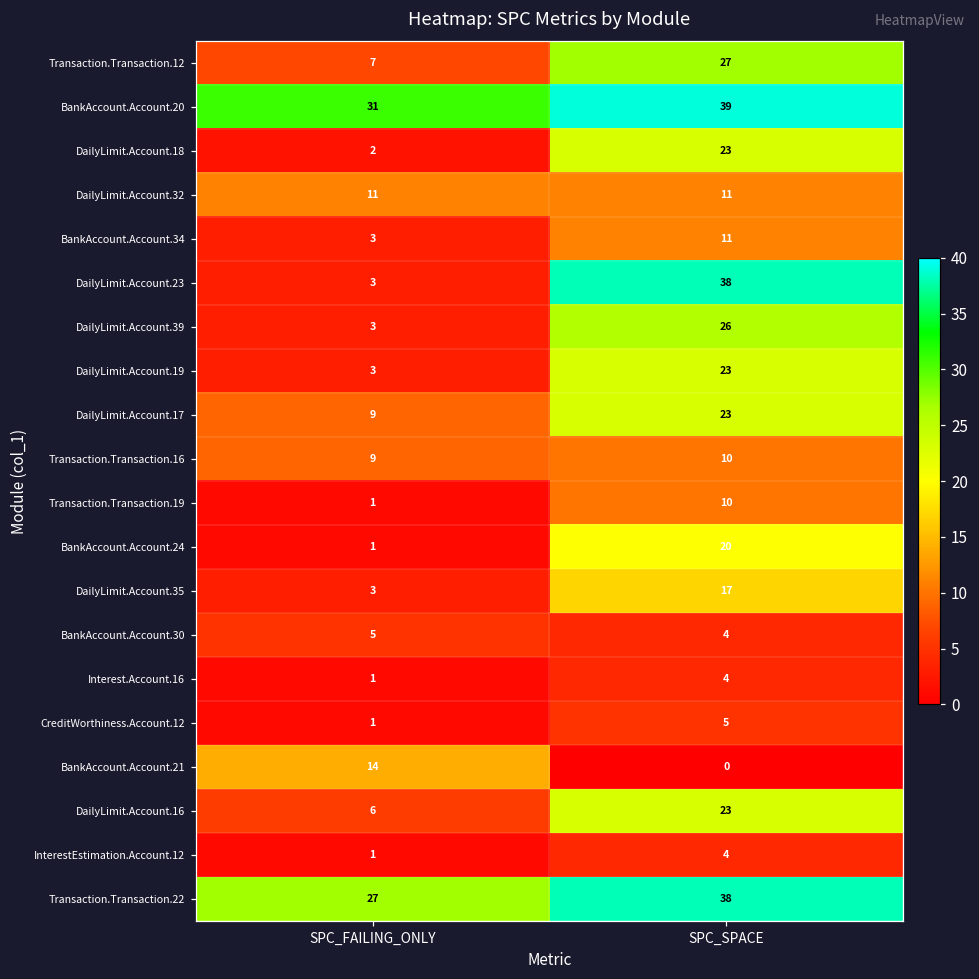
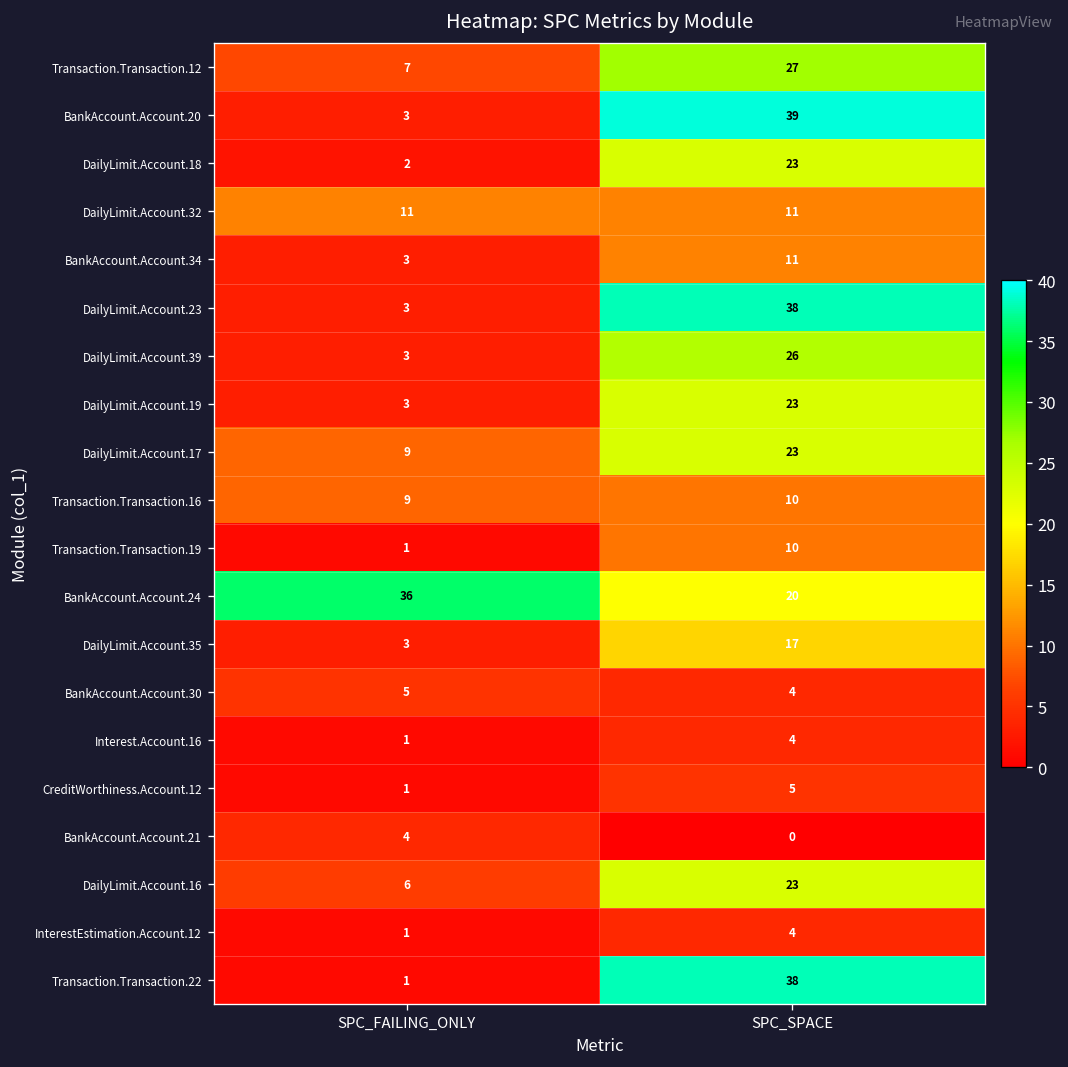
BankAccount.Account.20, SPC_FAILING_ONLY: 31 -> 3
BankAccount.Account.24, SPC_FAILING_ONLY: 1 -> 36
BankAccount.Account.21, SPC_FAILING_ONLY: 14 -> 4
Transaction.Transaction.22, SPC_FAILING_ONLY: 27 -> 1
